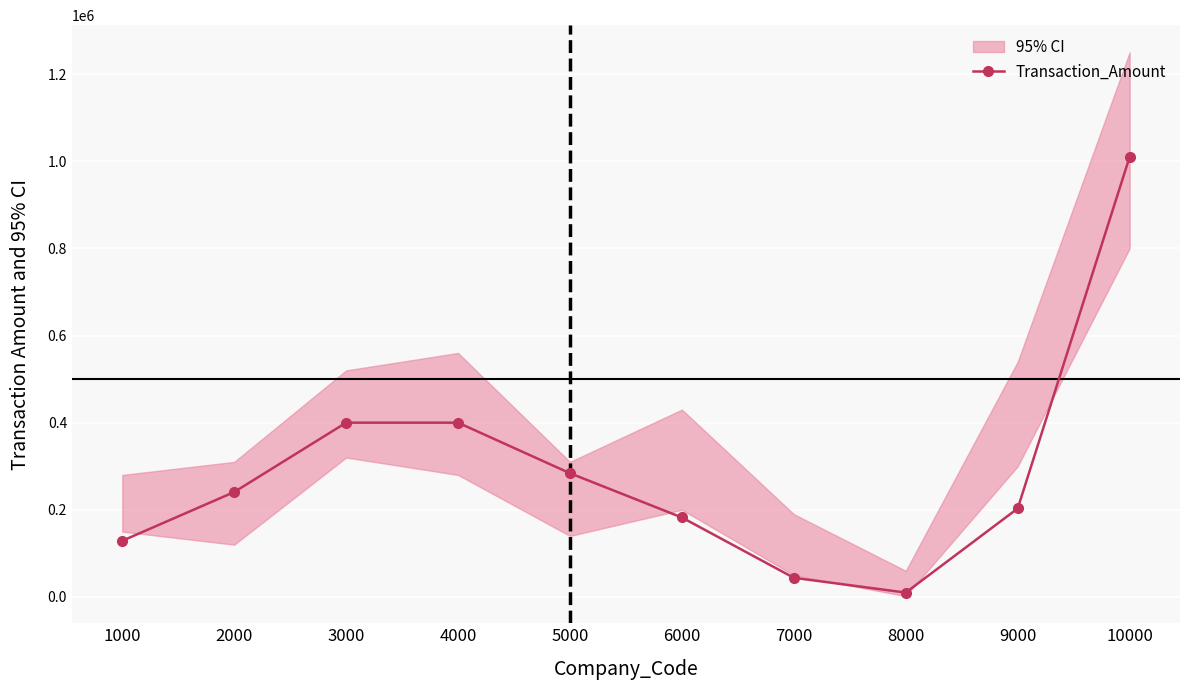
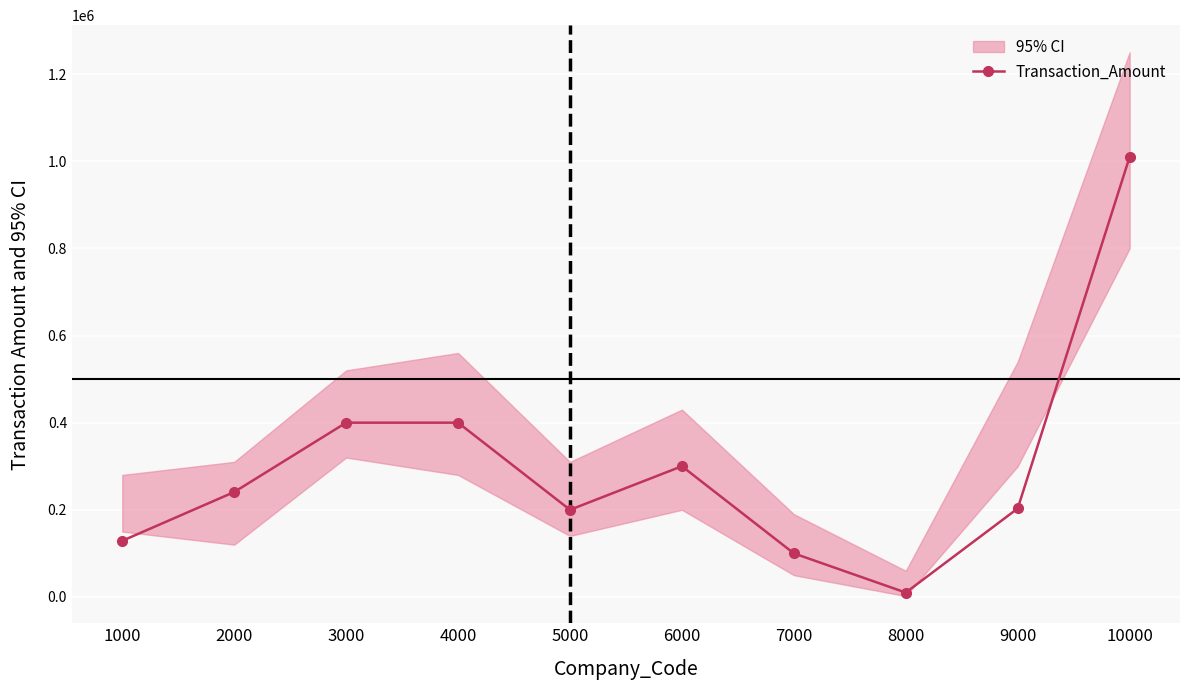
Transaction_Amount, 5000: 280000 -> 200000
Transaction_Amount, 6000: 180000 -> 300000
Transaction_Amount, 7000: 40000 -> 100000
